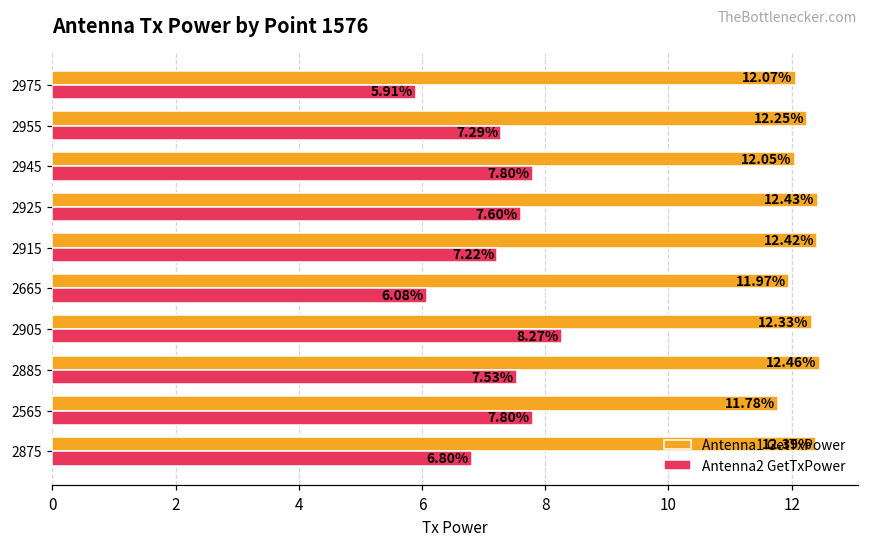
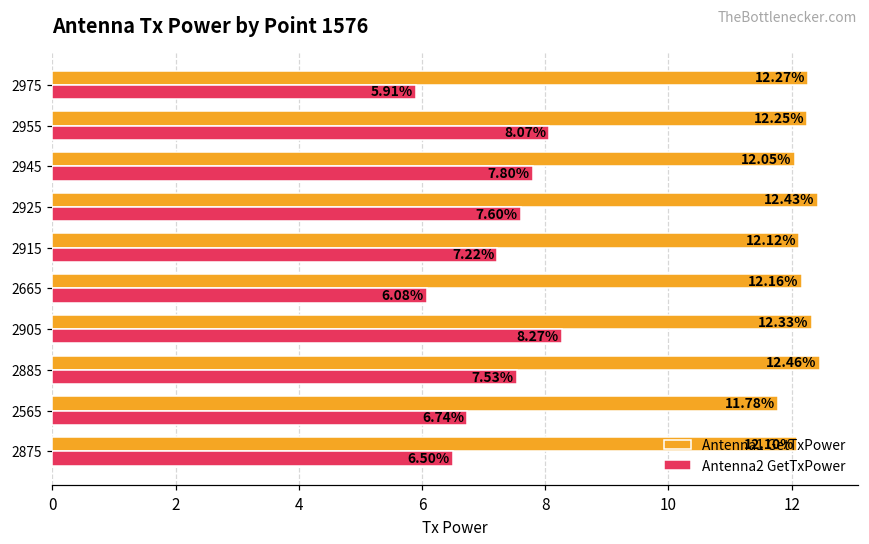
Antenna1 GetTxPower, 2975: 12.07% -> 12.27%
Antenna2 GetTxPower, 2955: 7.29% -> 8.07%
Antenna1 GetTxPower, 2915: 12.42% -> 12.12%
Antenna1 GetTxPower, 2665: 11.97% -> 12.16%
Antenna2 GetTxPower, 2565: 7.80% -> 6.74%
Antenna1 GetTxPower, 2875: 12.39% -> 12.10%
Antenna2 GetTxPower, 2875: 6.80% -> 6.50%
